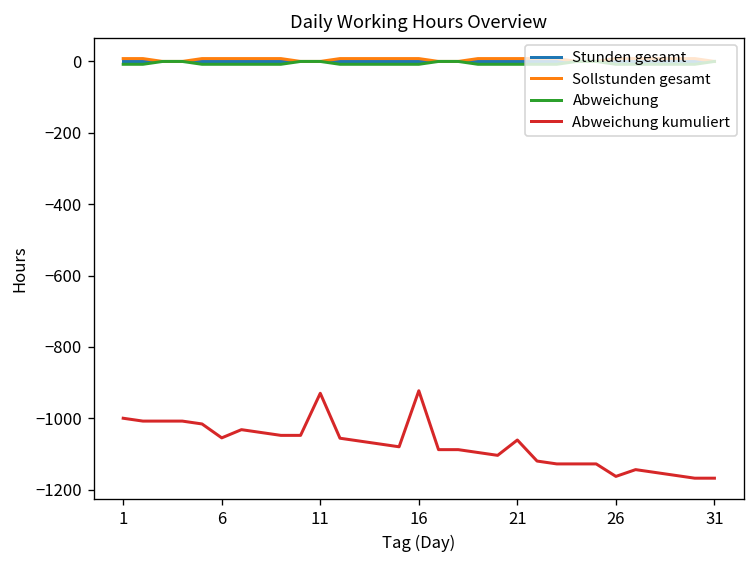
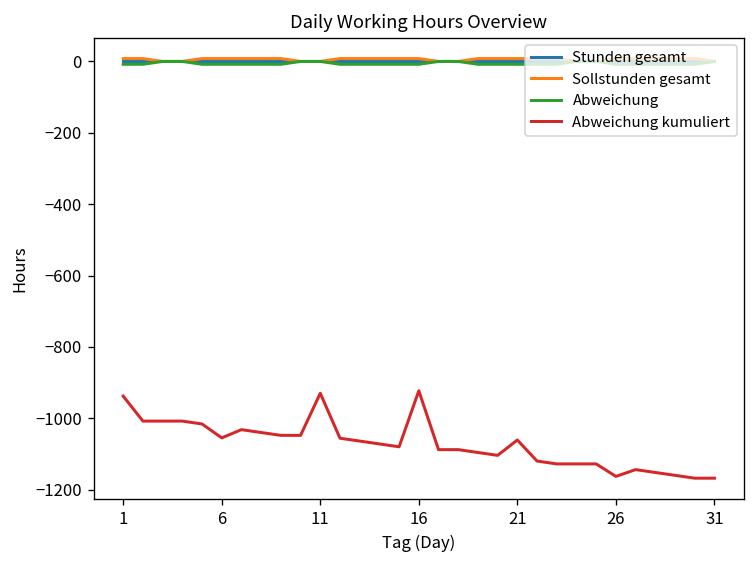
Abweichung kumuliert, 1: -1000 -> -940
